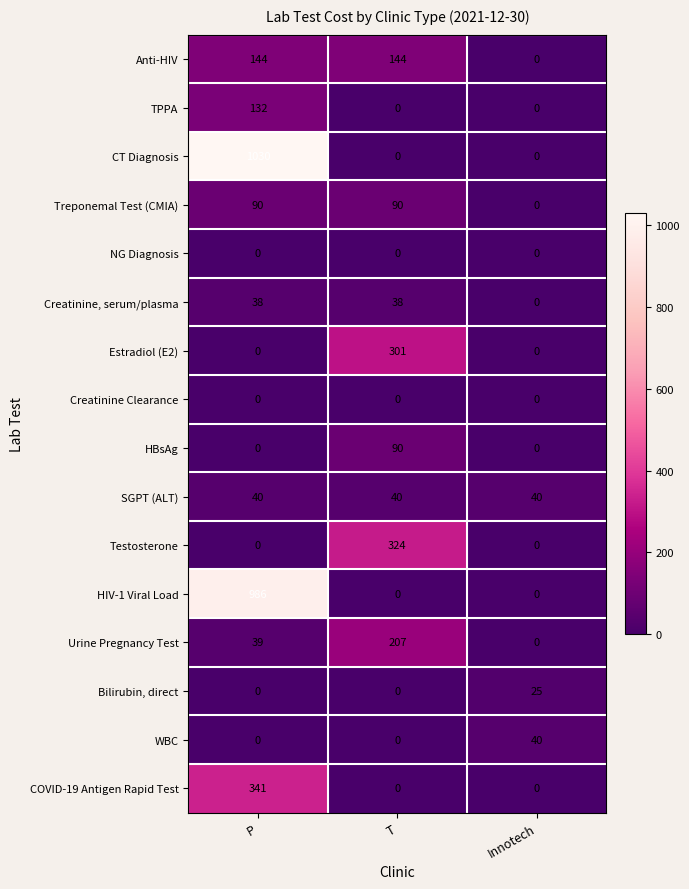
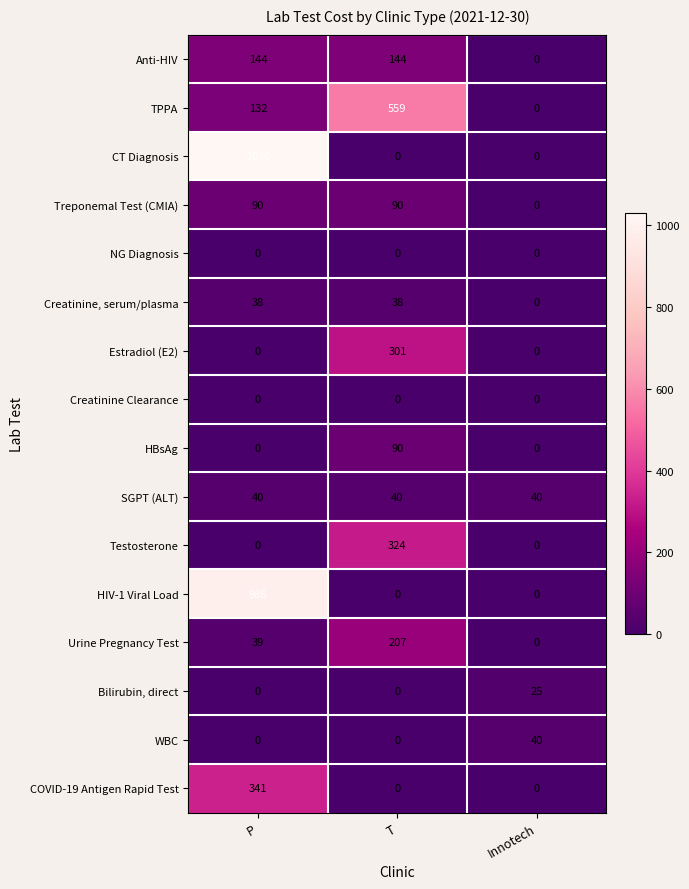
TPPA, T: 0 -> 559
